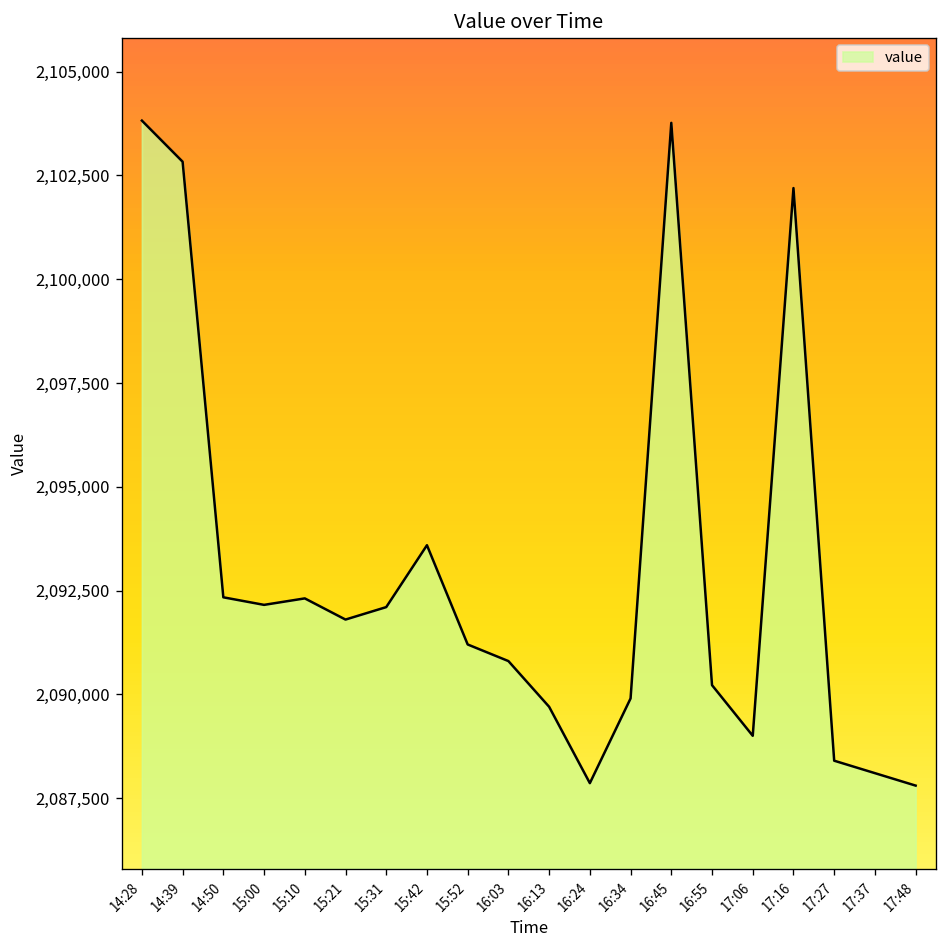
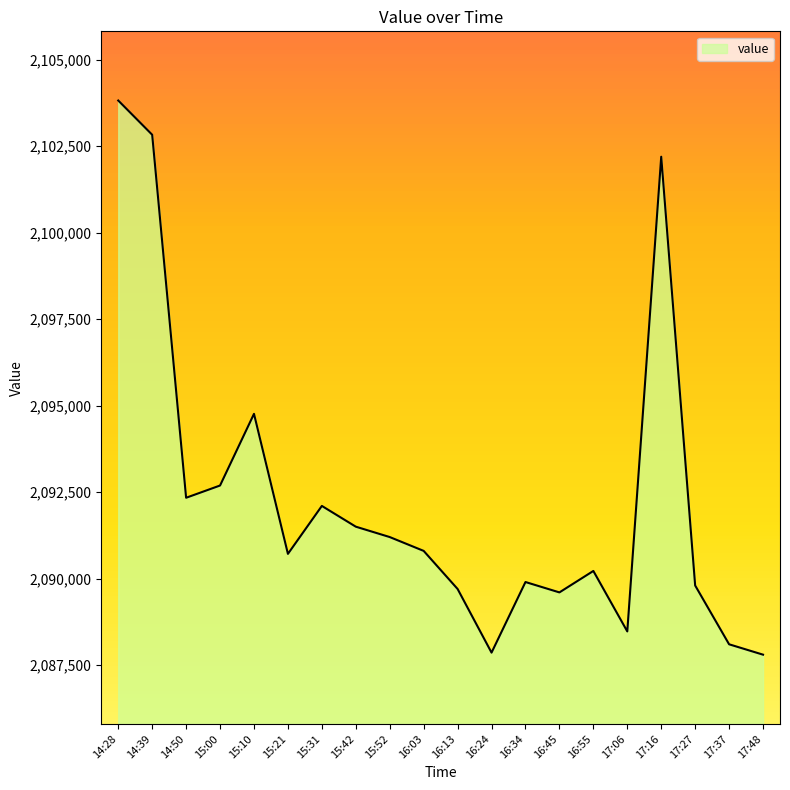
15:00: 2,092,200 -> 2,092,700
15:10: 2,092,300 -> 2,094,800
15:21: 2,091,800 -> 2,090,700
15:42: 2,093,600 -> 2,091,500
16:45: 2,103,800 -> 2,089,600
17:06: 2,089,000 -> 2,088,500
17:27: 2,088,400 -> 2,089,800
